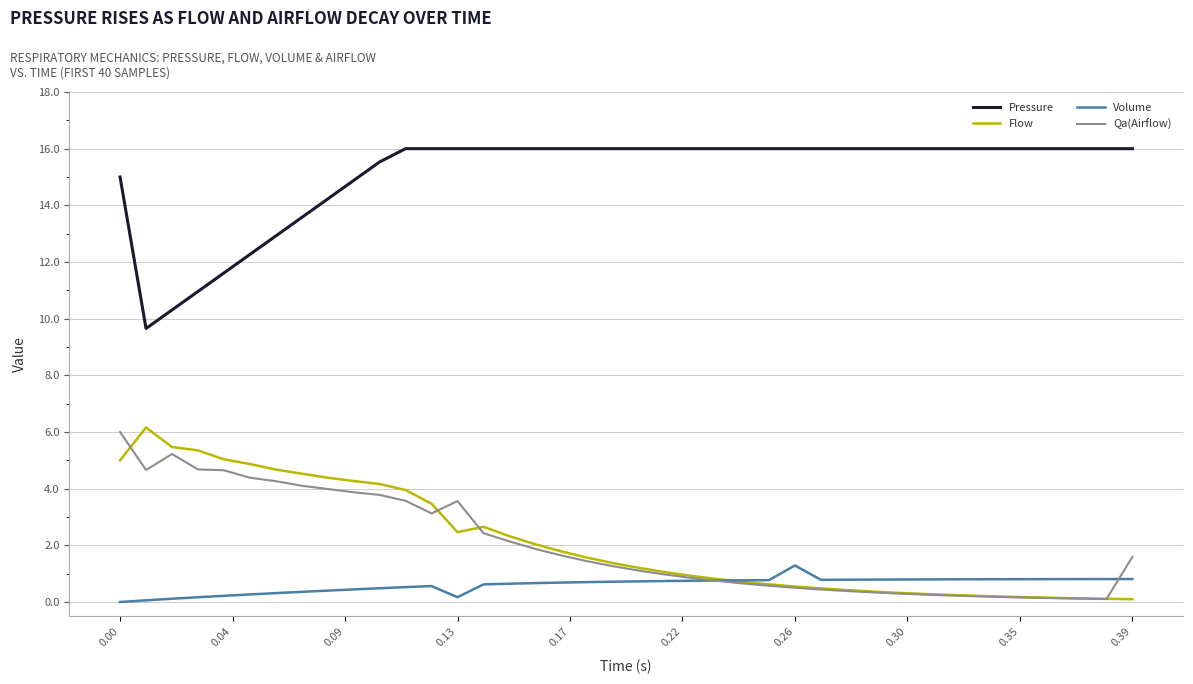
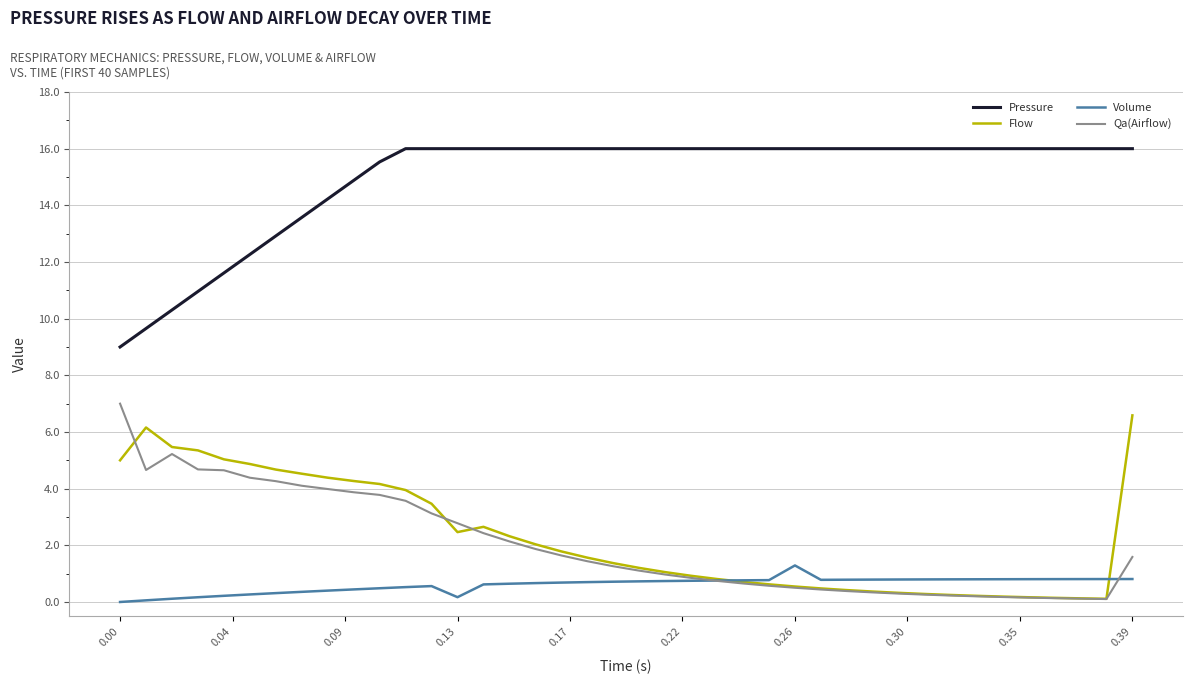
Pressure, 0.00: 15 -> 9
Qa(Airflow), 0.00: 6 -> 7
Qa(Airflow), 0.13: 3.6 -> 2.8
Flow, 0.39: 0.1 -> 6.6
